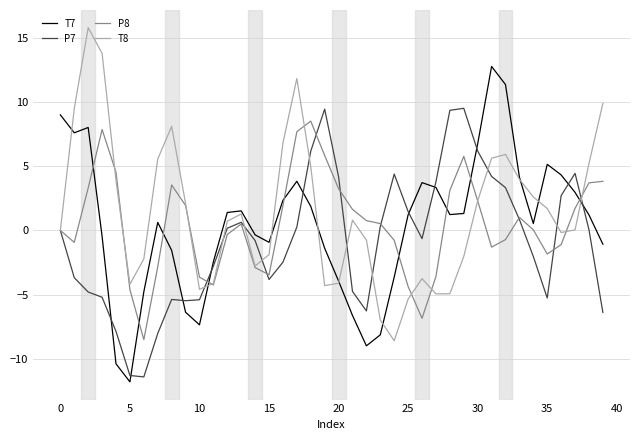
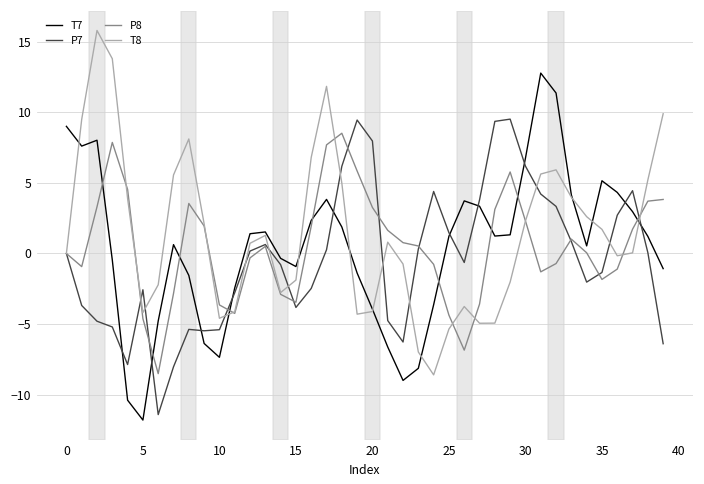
P7, 5: -11.3 -> -2.6
P7, 20: 4.2 -> 8.0
P7, 35: -5.3 -> -1.3
